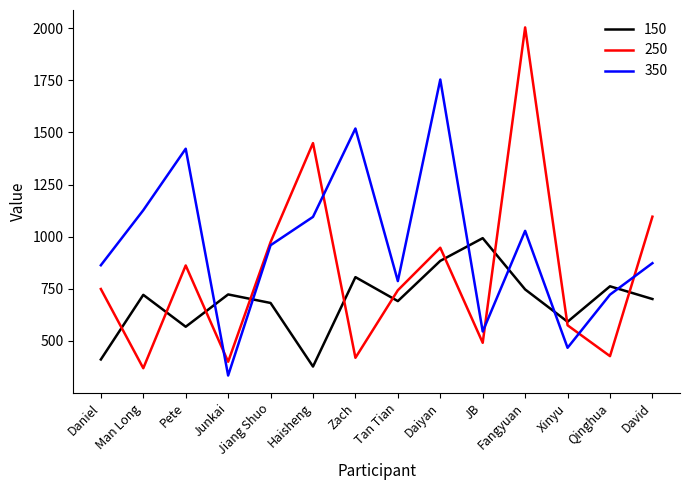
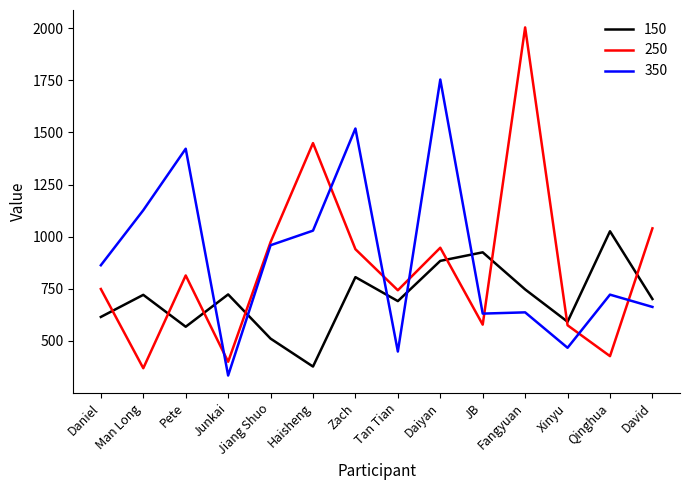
150, Daniel: 410 -> 620
250, Pete: 860 -> 810
150, Jiang Shuo: 680 -> 510
350, Haisheng: 1100 -> 1030
250, Zach: 420 -> 940
350, Tan Tian: 790 -> 450
150, JB: 990 -> 930
250, JB: 490 -> 580
350, JB: 550 -> 630
350, Fangyuan: 1030 -> 640
150, Qinghua: 760 -> 1030
250, David: 1100 -> 1040
350, David: 870 -> 660
